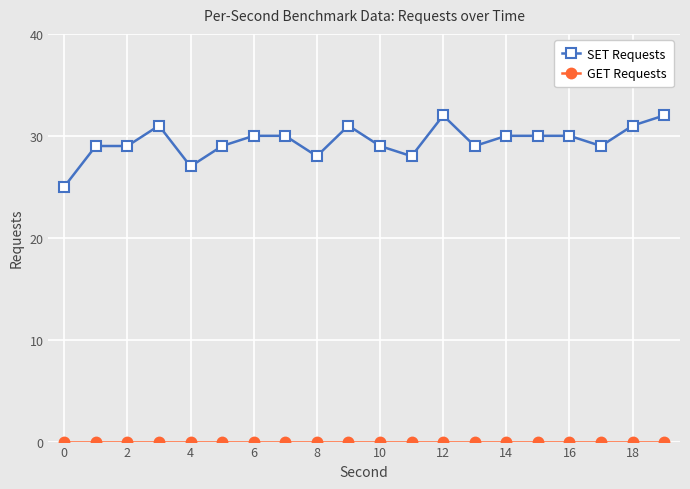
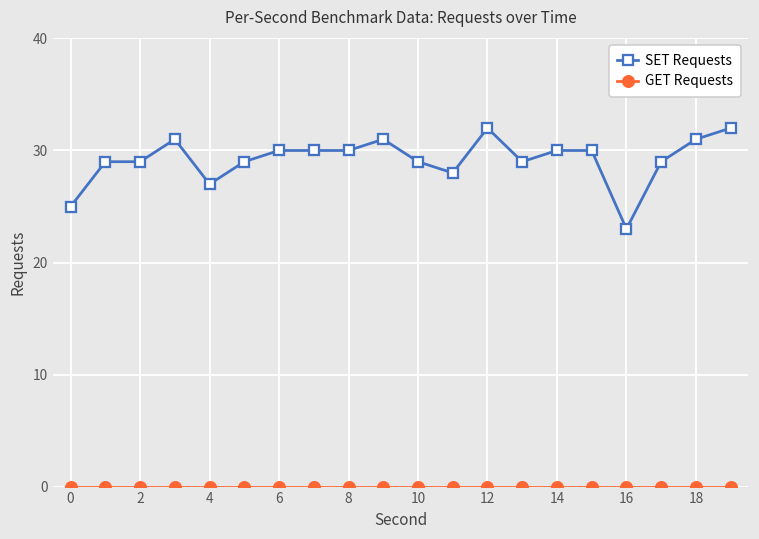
SET Requests, 8: 28 -> 30
SET Requests, 16: 30 -> 23
